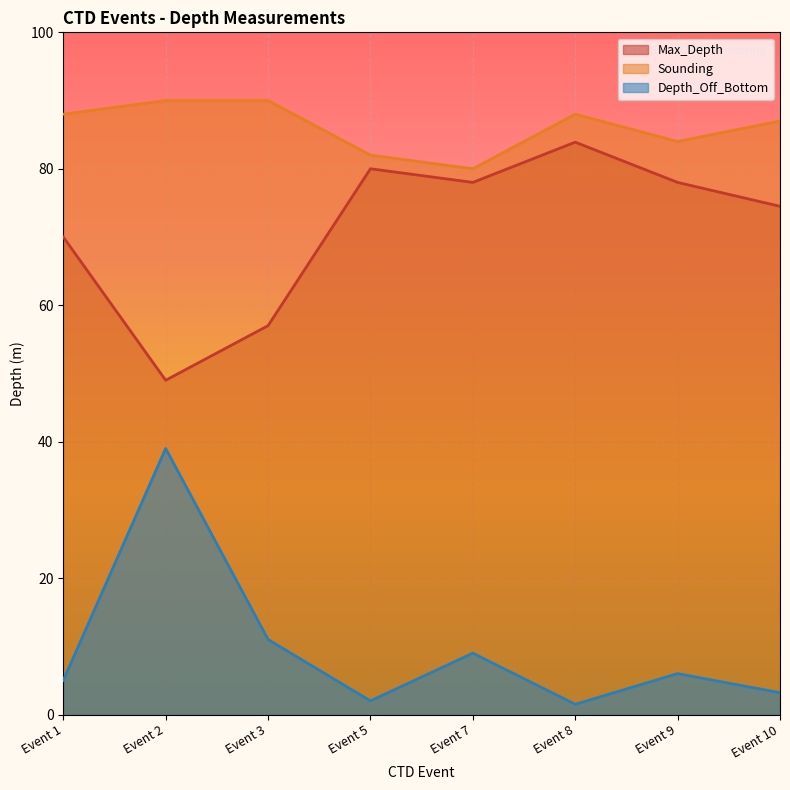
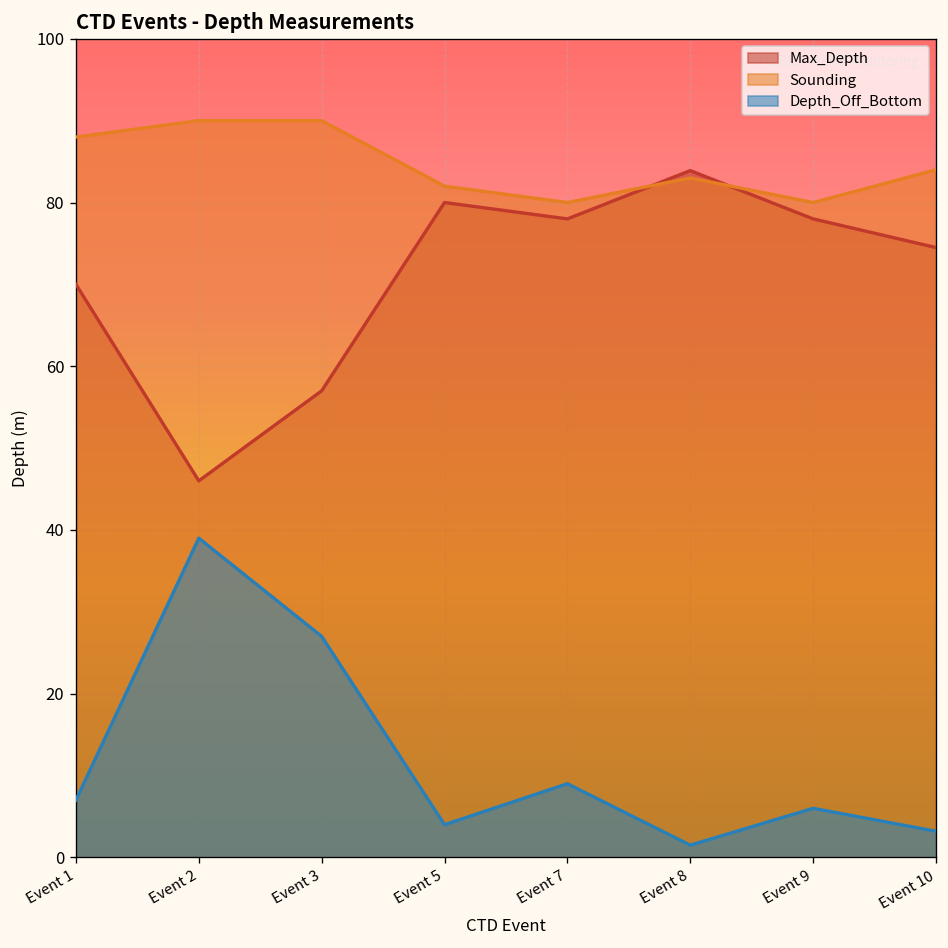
Depth_Off_Bottom, Event 1: 5 -> 7
Max_Depth, Event 2: 49 -> 46
Depth_Off_Bottom, Event 3: 11 -> 27
Depth_Off_Bottom, Event 5: 2 -> 4
Sounding, Event 8: 88 -> 83
Sounding, Event 9: 84 -> 80
Sounding, Event 10: 87 -> 84
